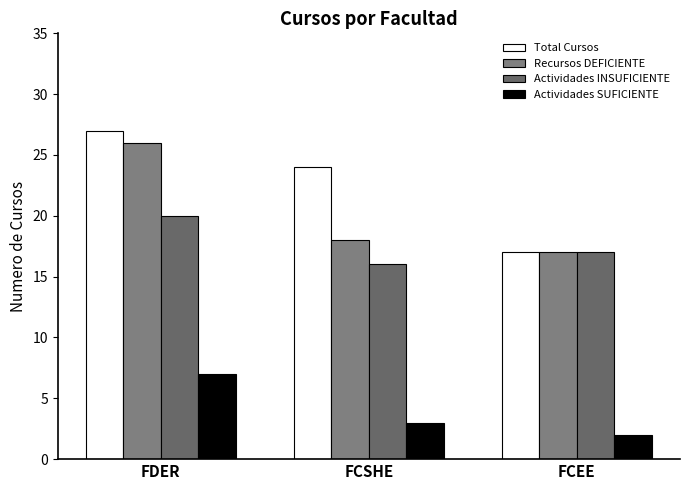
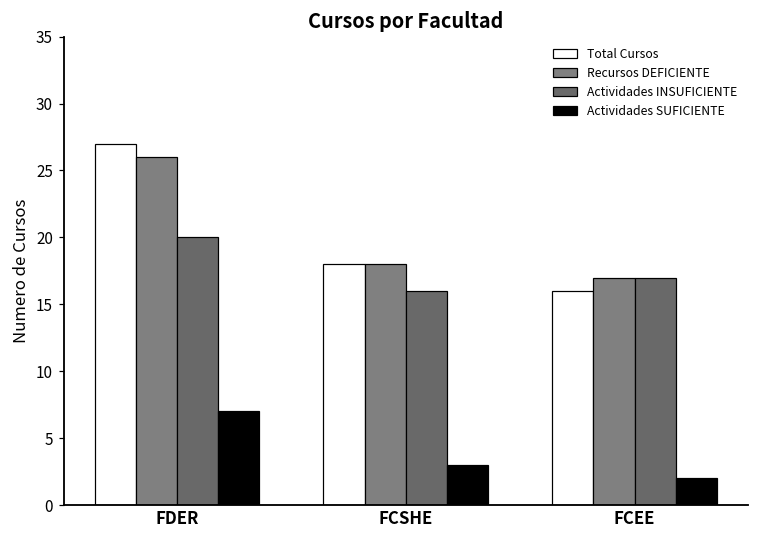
Total Cursos, FCSHE: 24 -> 18
Total Cursos, FCEE: 17 -> 16
